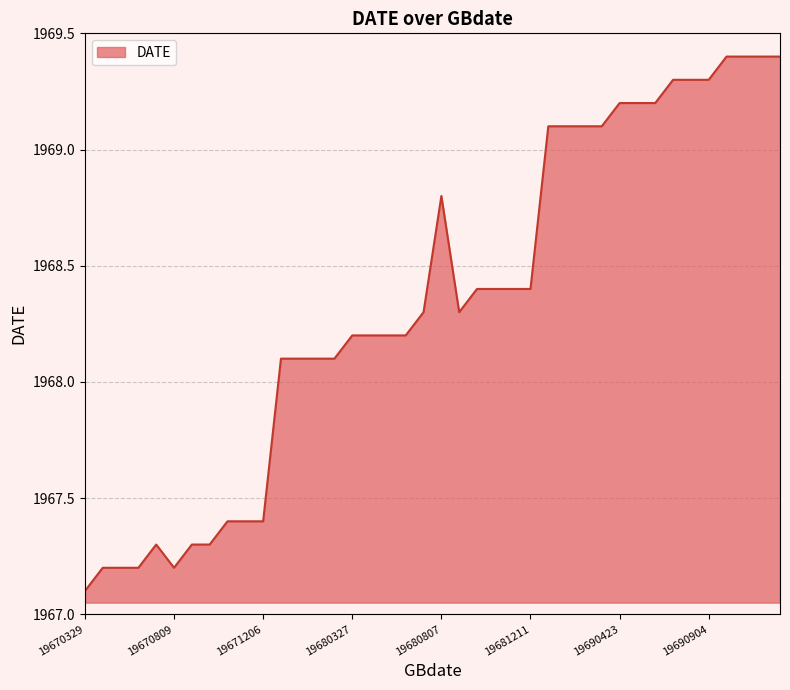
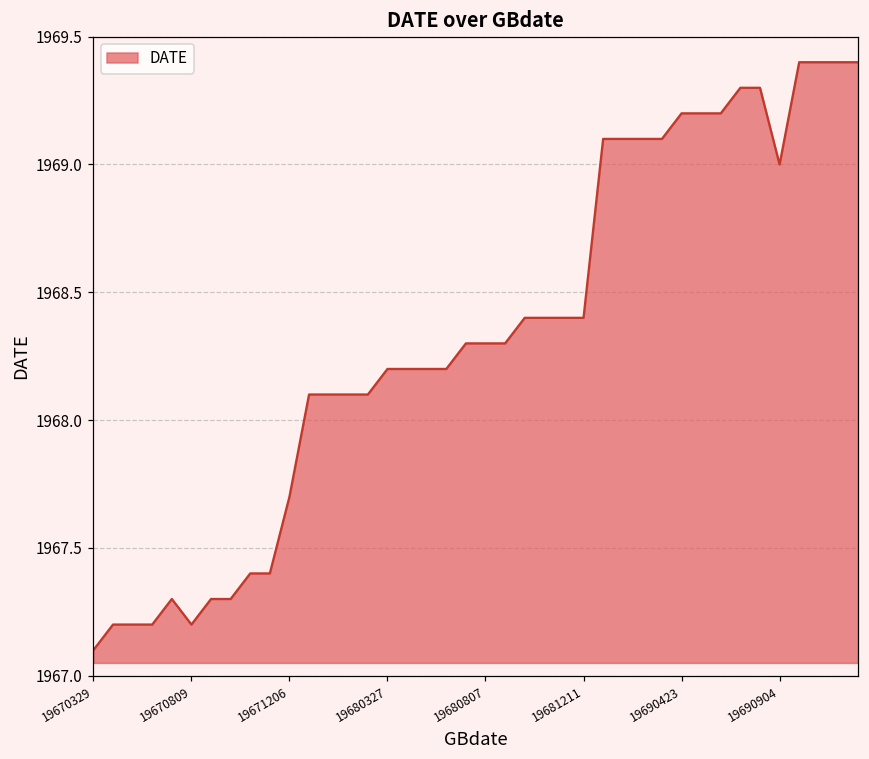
19671206: 1967.4 -> 1967.7
19680807: 1968.8 -> 1968.3
19690904: 1969.3 -> 1969.0
